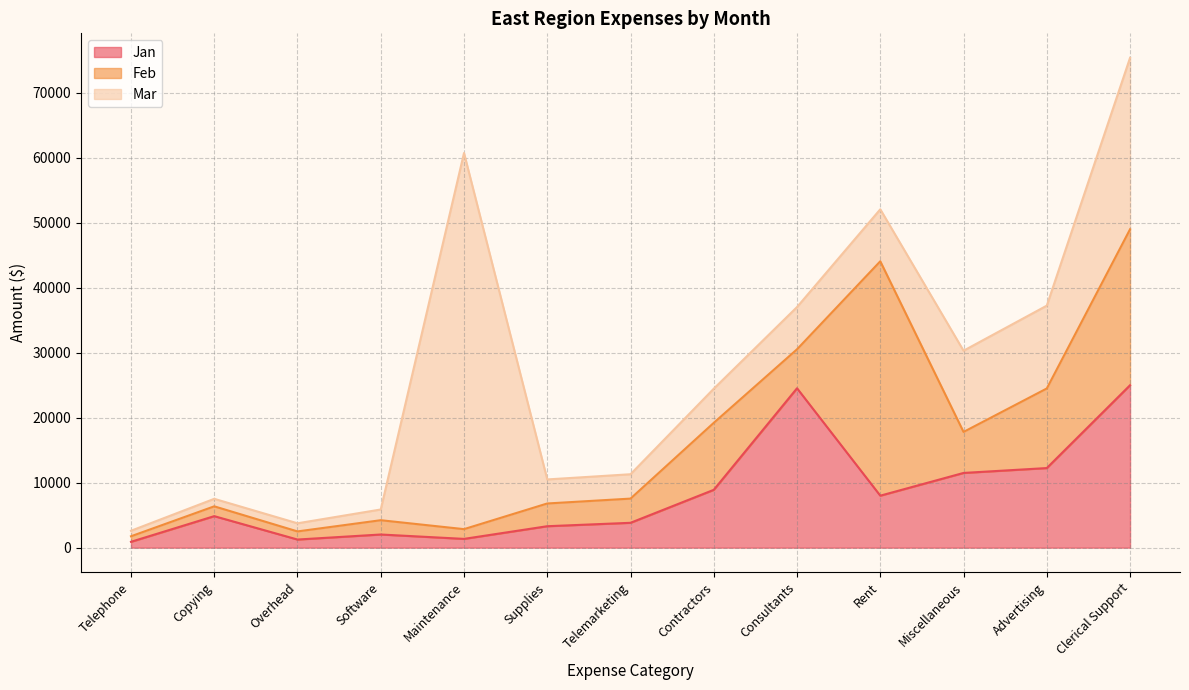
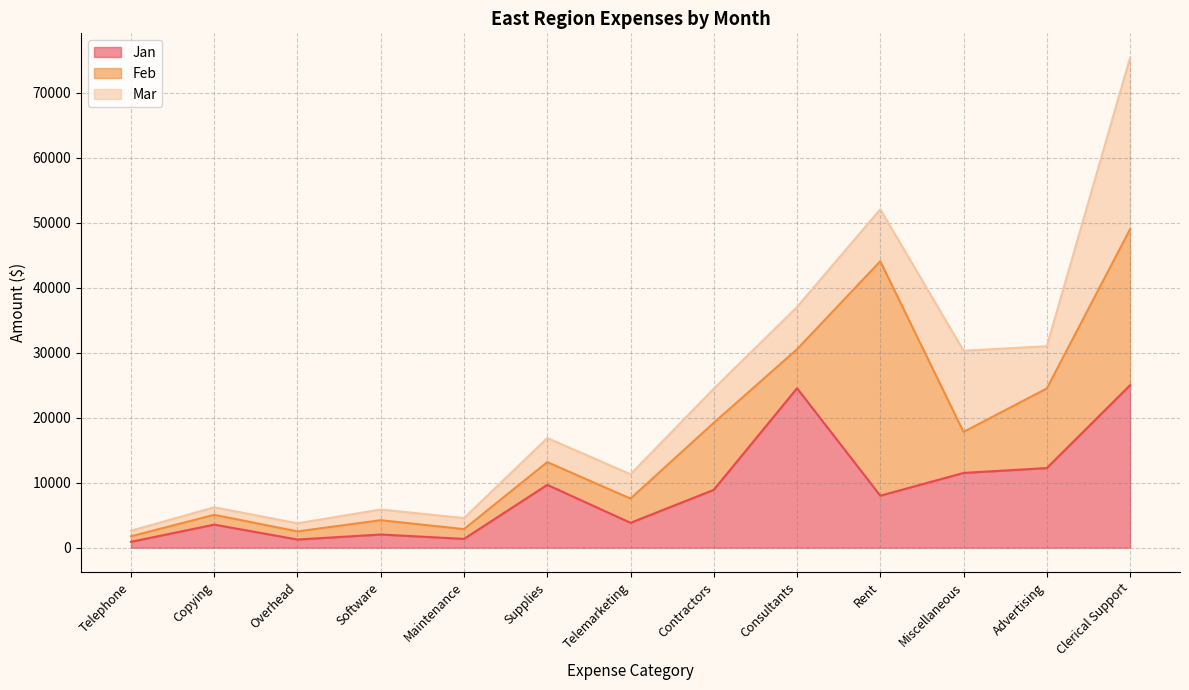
Jan, Copying: 5000 -> 4000
Mar, Maintenance: 58000 -> 2000
Jan, Supplies: 3000 -> 10000
Mar, Advertising: 13000 -> 7000
